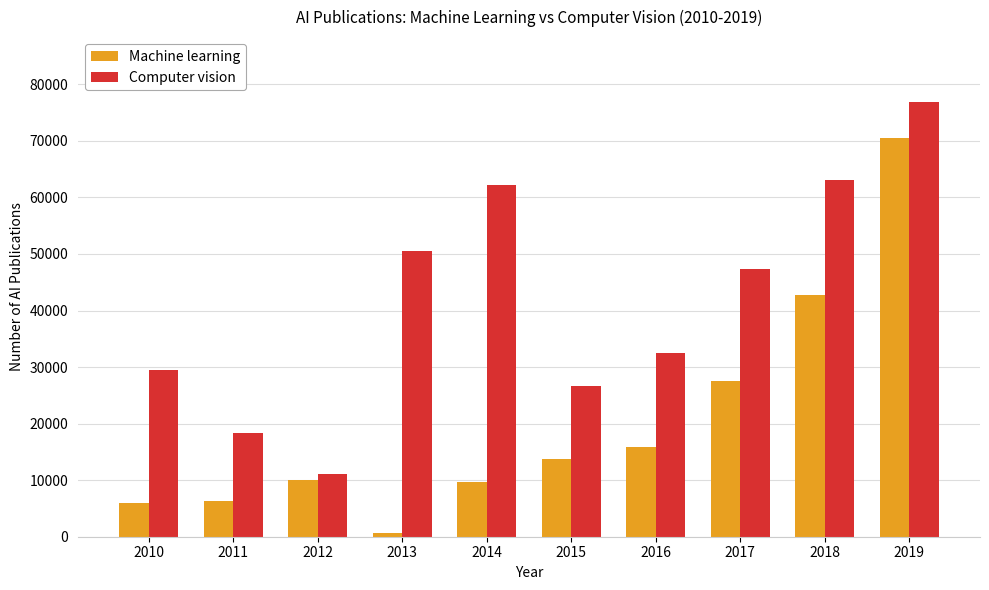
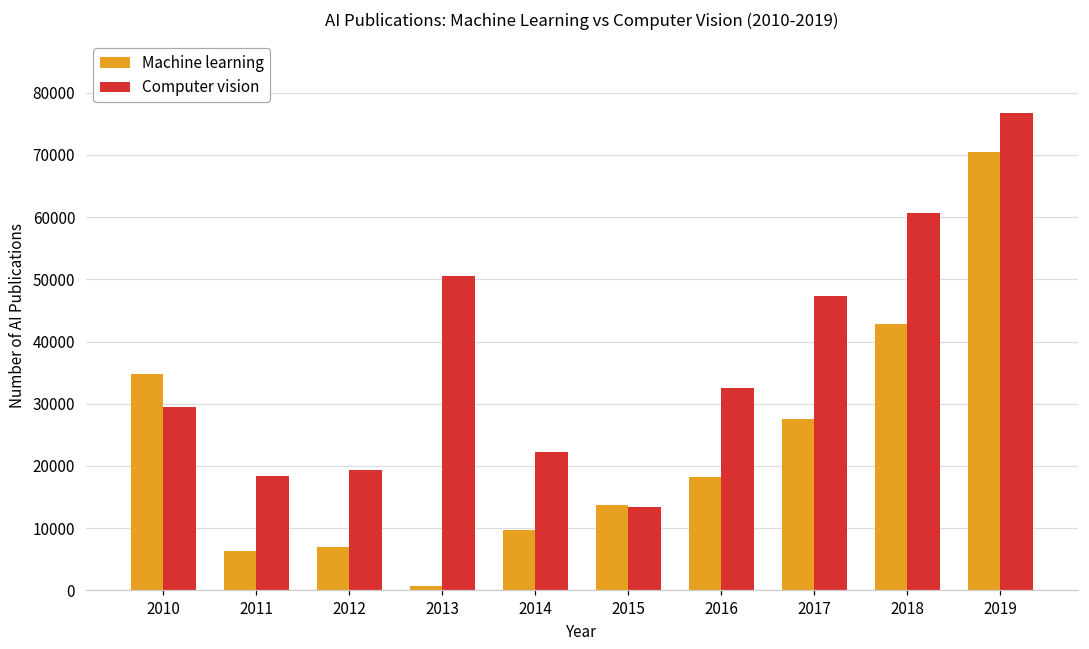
Machine learning, 2010: 6000 -> 35000
Machine learning, 2012: 10000 -> 7000
Computer vision, 2012: 11000 -> 19000
Computer vision, 2014: 62000 -> 22000
Computer vision, 2015: 27000 -> 13000
Machine learning, 2016: 16000 -> 18000
Computer vision, 2018: 63000 -> 61000
